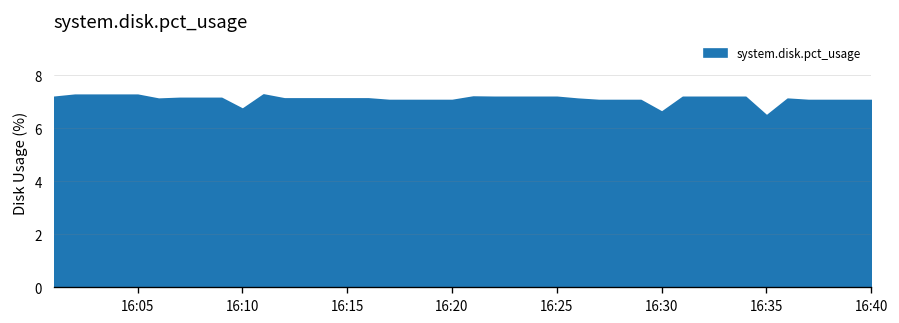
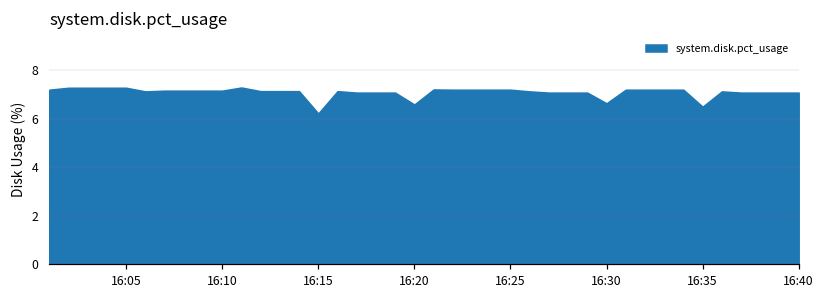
16:10: 6.7 -> 7.2
16:15: 7.1 -> 6.2
16:20: 7.1 -> 6.6
